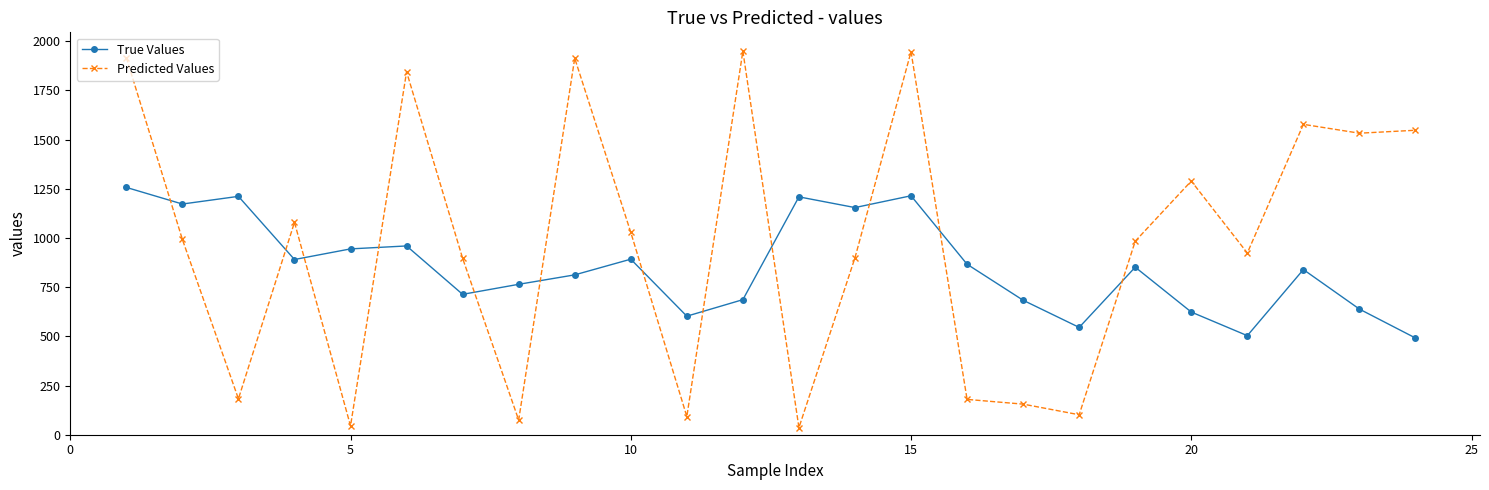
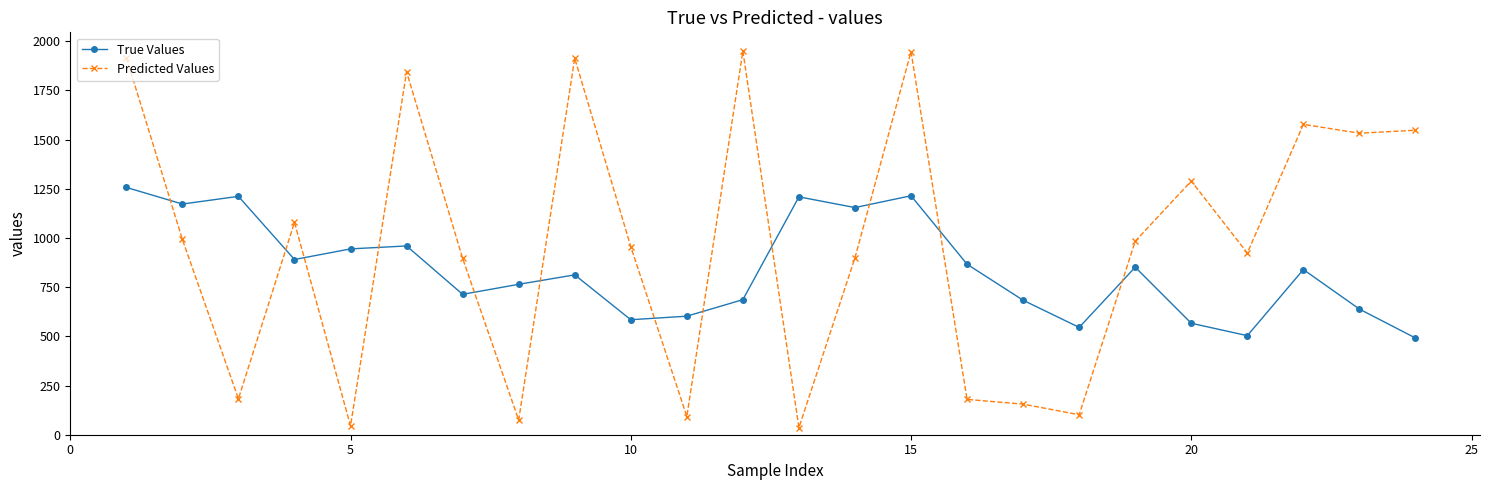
True Values, 10: 890 -> 580
Predicted Values, 10: 1030 -> 960
True Values, 20: 620 -> 570
